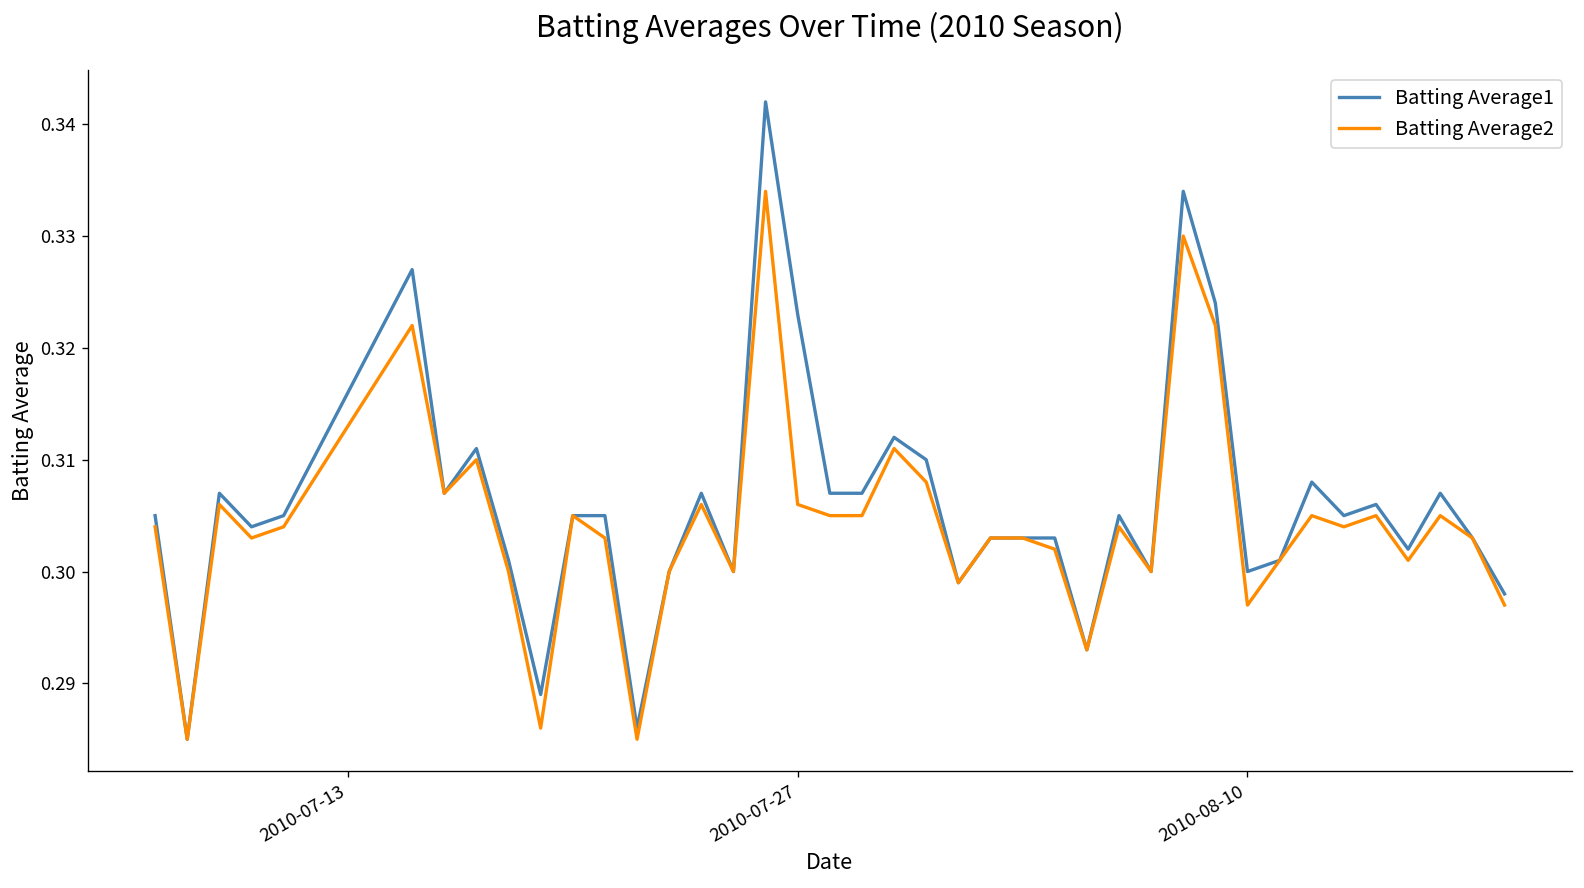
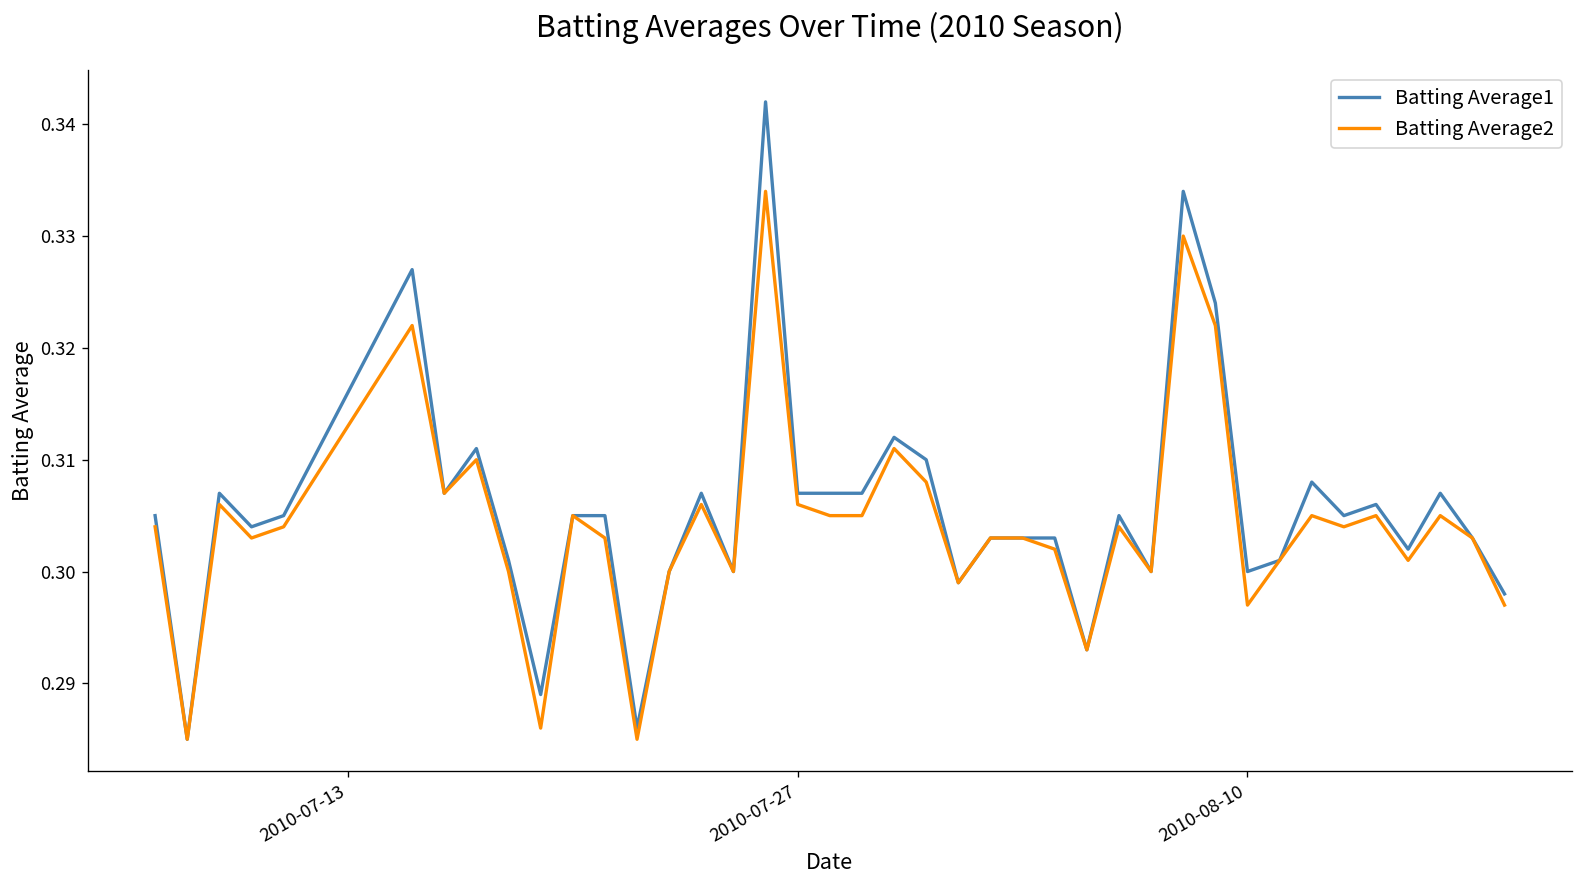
Batting Average1, 2010-07-27: 0.323 -> 0.307
